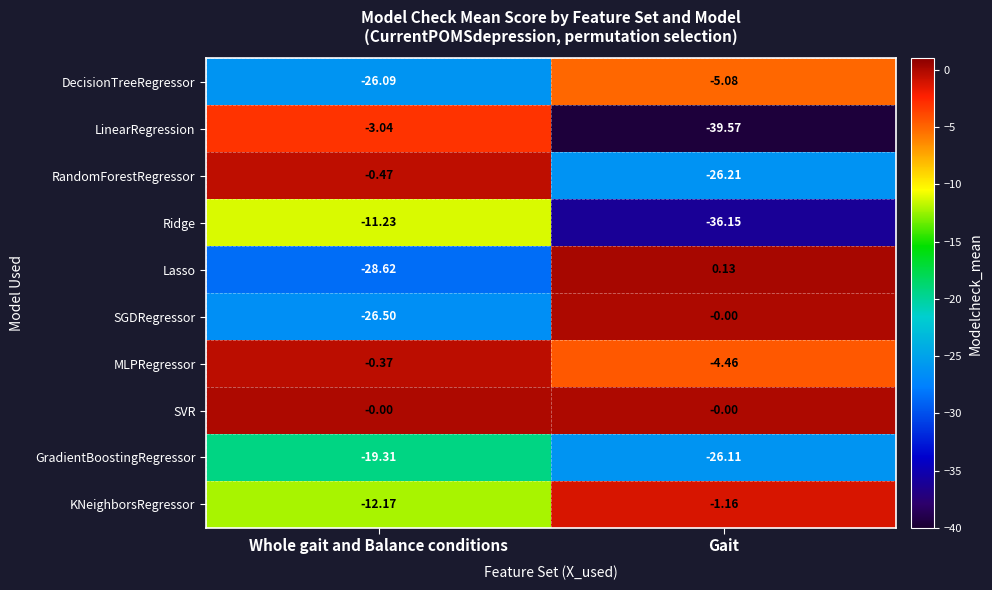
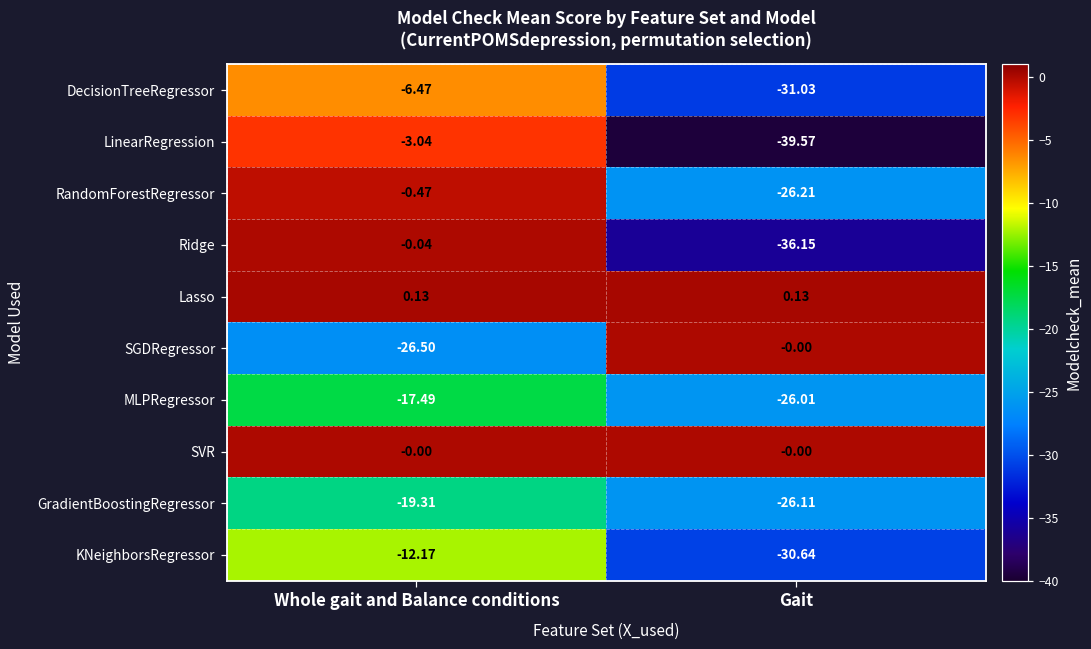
DecisionTreeRegressor, Whole gait and Balance conditions: -26.09 -> -6.47
DecisionTreeRegressor, Gait: -5.08 -> -31.03
Ridge, Whole gait and Balance conditions: -11.23 -> -0.04
Lasso, Whole gait and Balance conditions: -28.62 -> 0.13
MLPRegressor, Whole gait and Balance conditions: -0.37 -> -17.49
MLPRegressor, Gait: -4.46 -> -26.01
KNeighborsRegressor, Gait: -1.16 -> -30.64
